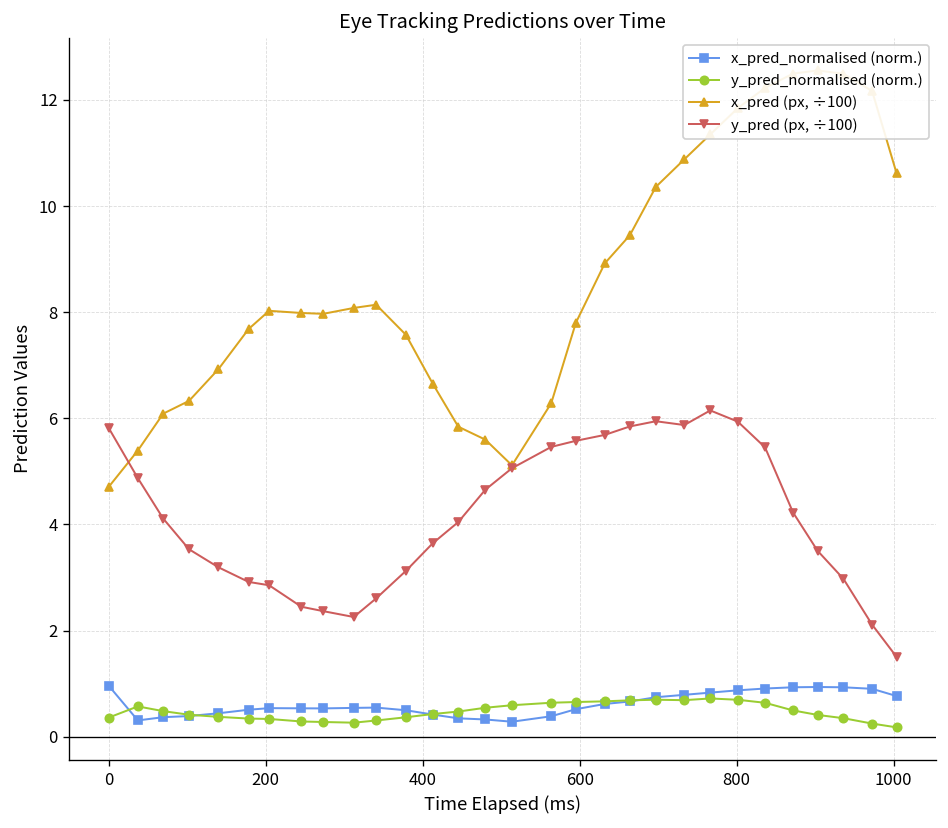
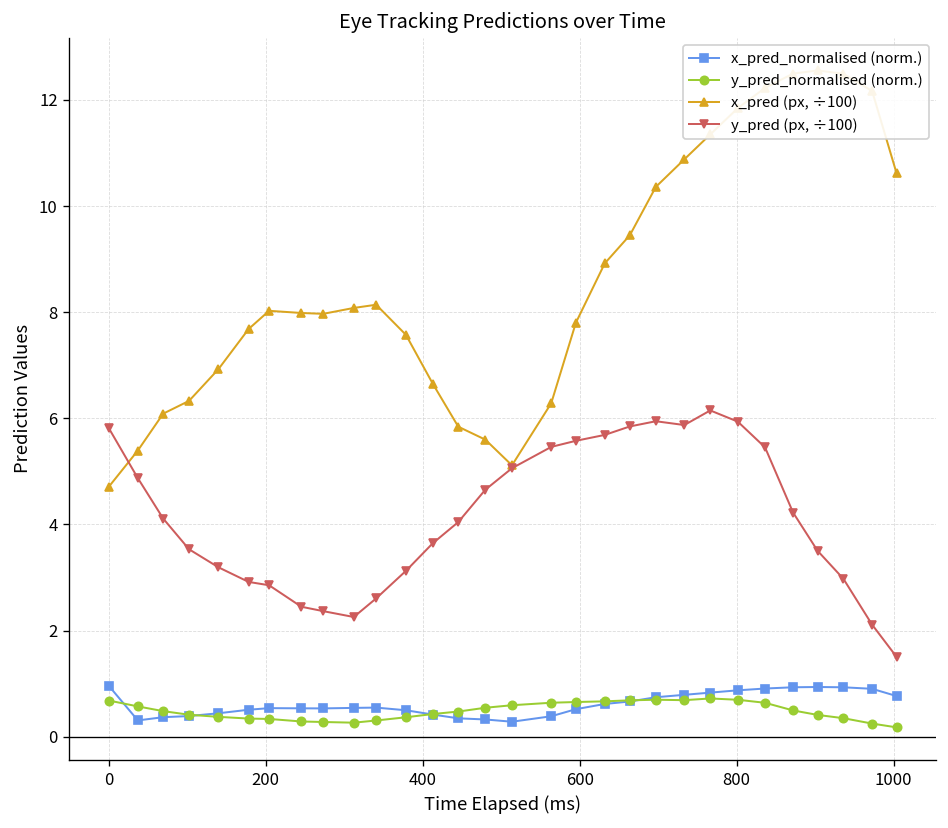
y_pred_normalised (norm.), 0: 0.4 -> 0.7
